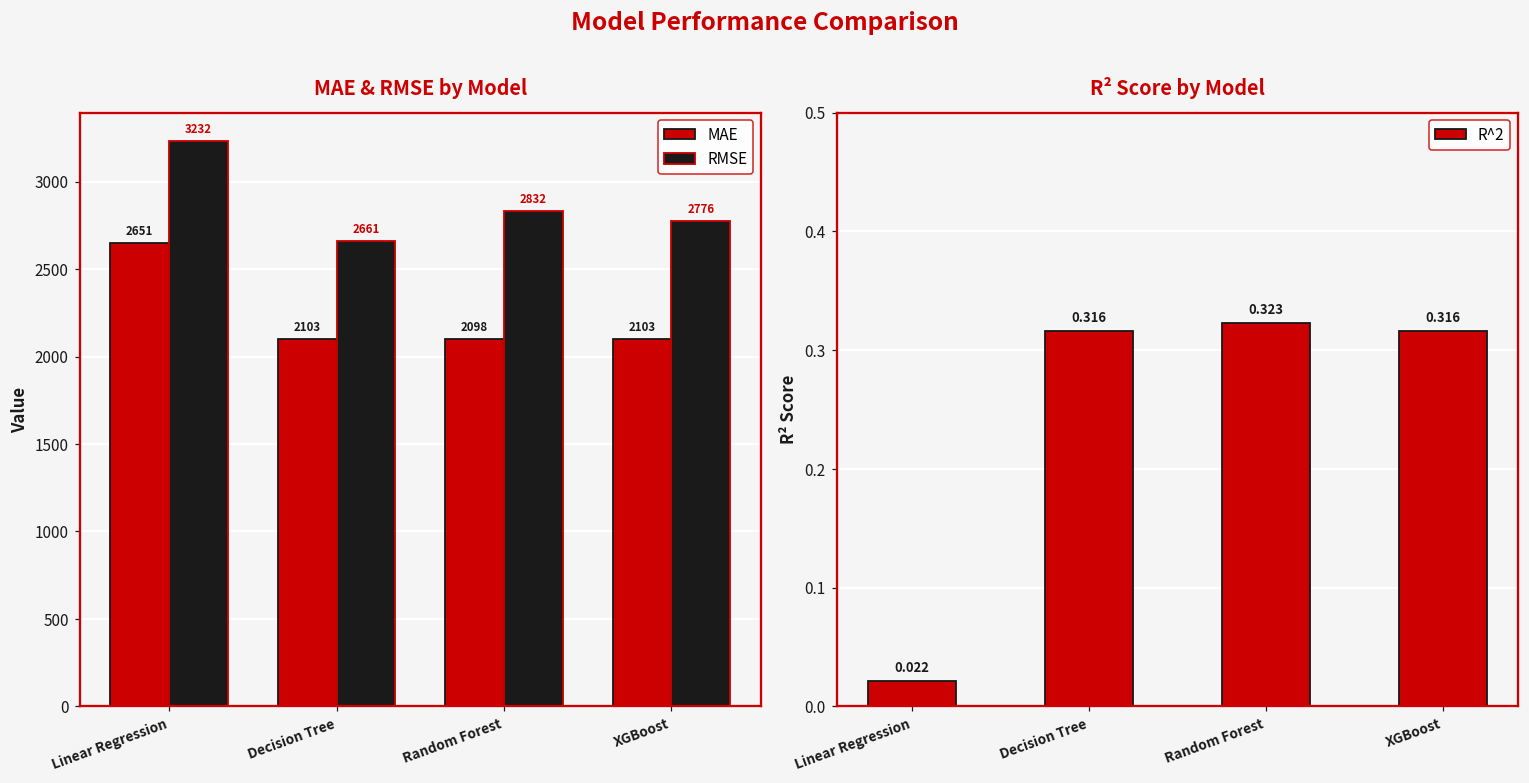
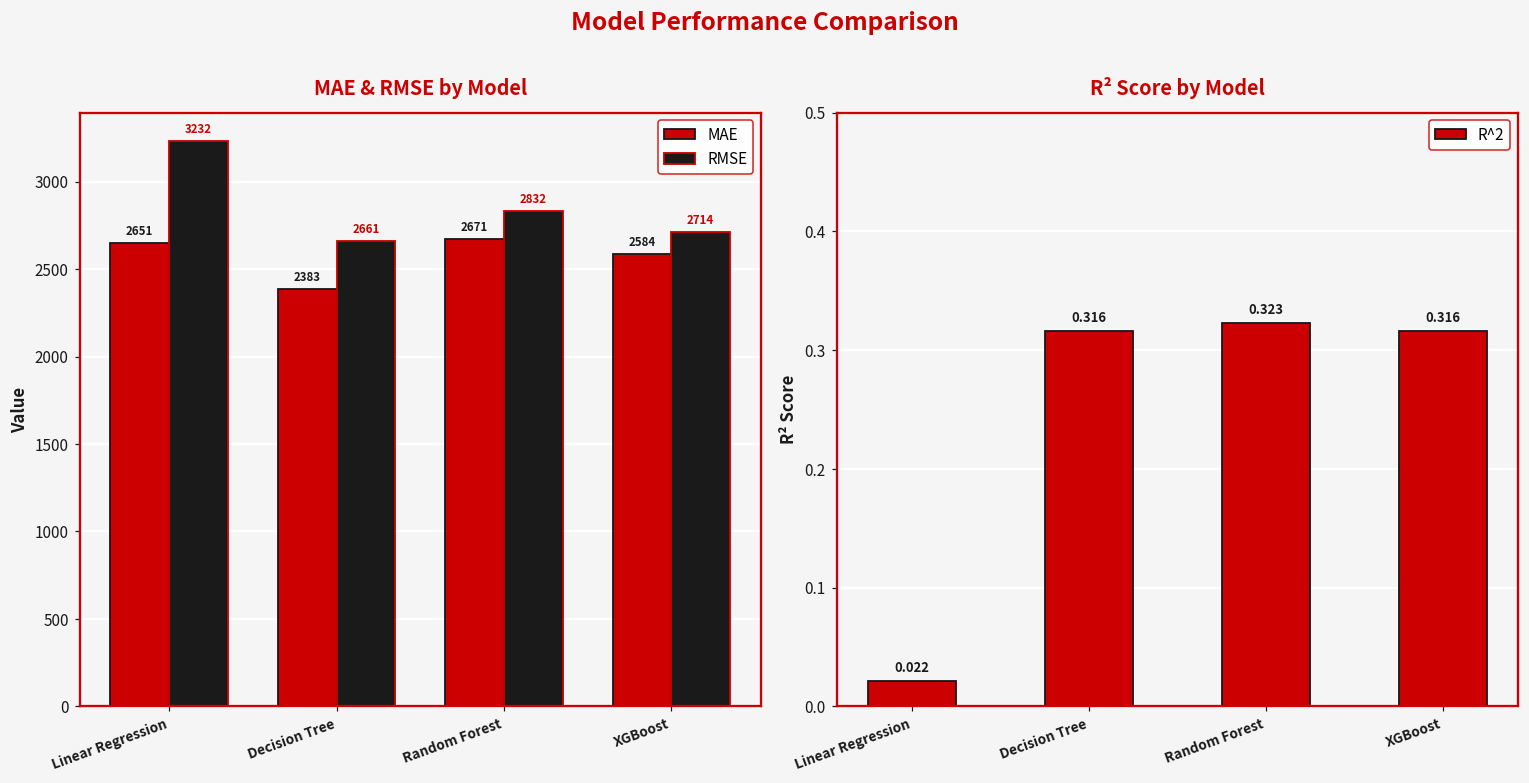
MAE & RMSE by Model, MAE, Decision Tree: 2103 -> 2383
MAE & RMSE by Model, MAE, Random Forest: 2098 -> 2671
MAE & RMSE by Model, MAE, XGBoost: 2103 -> 2584
MAE & RMSE by Model, RMSE, XGBoost: 2776 -> 2714
